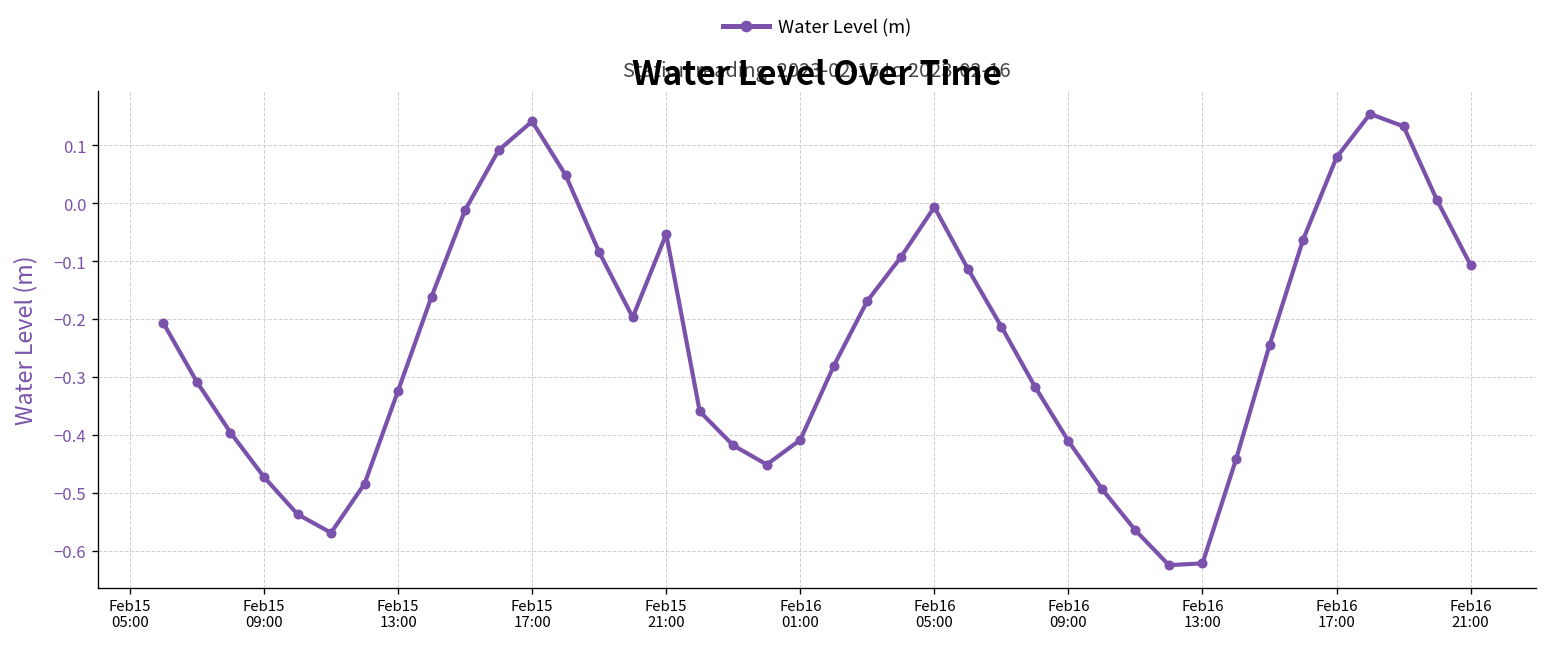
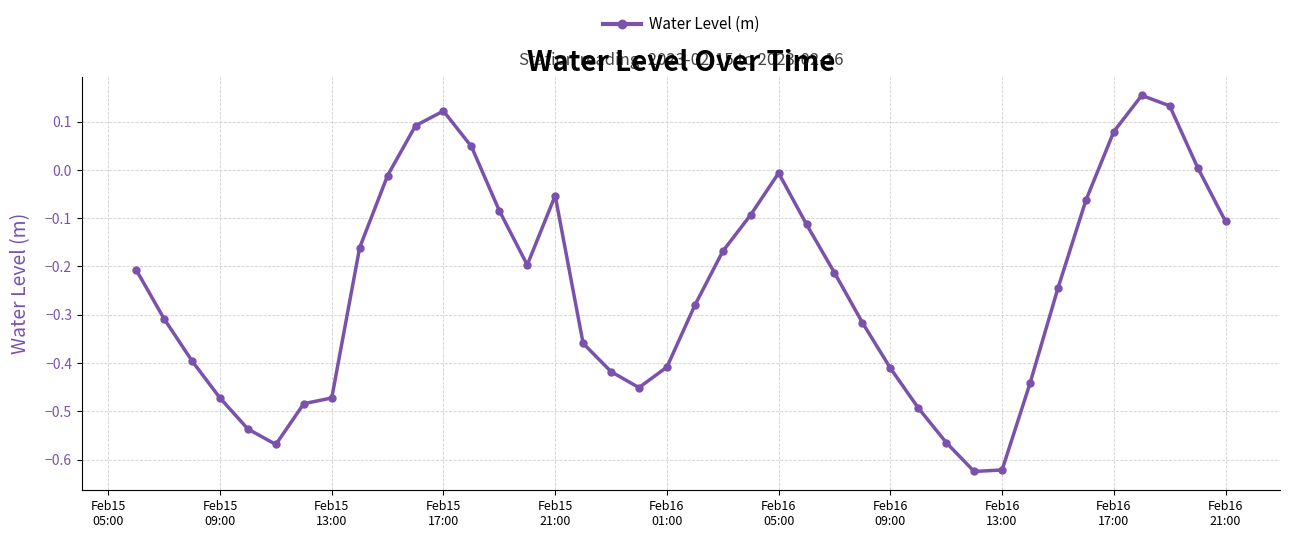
Feb15 13:00: -0.32 -> -0.47
Feb15 17:00: 0.14 -> 0.12
